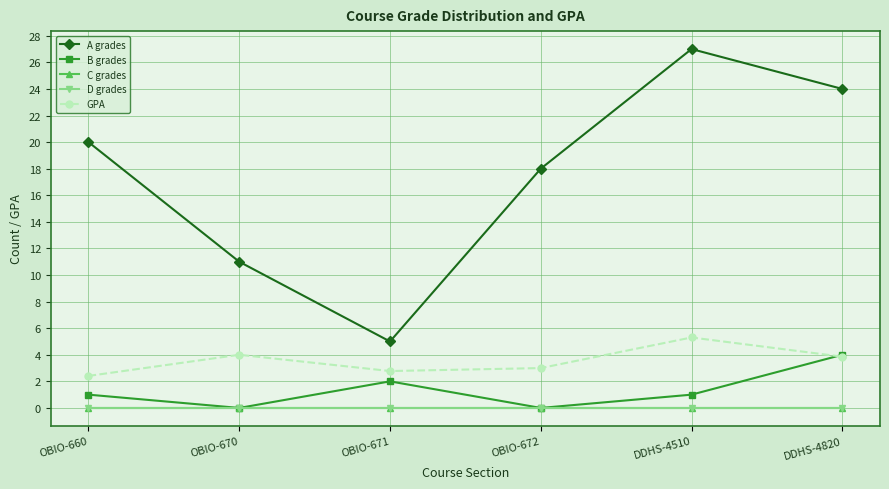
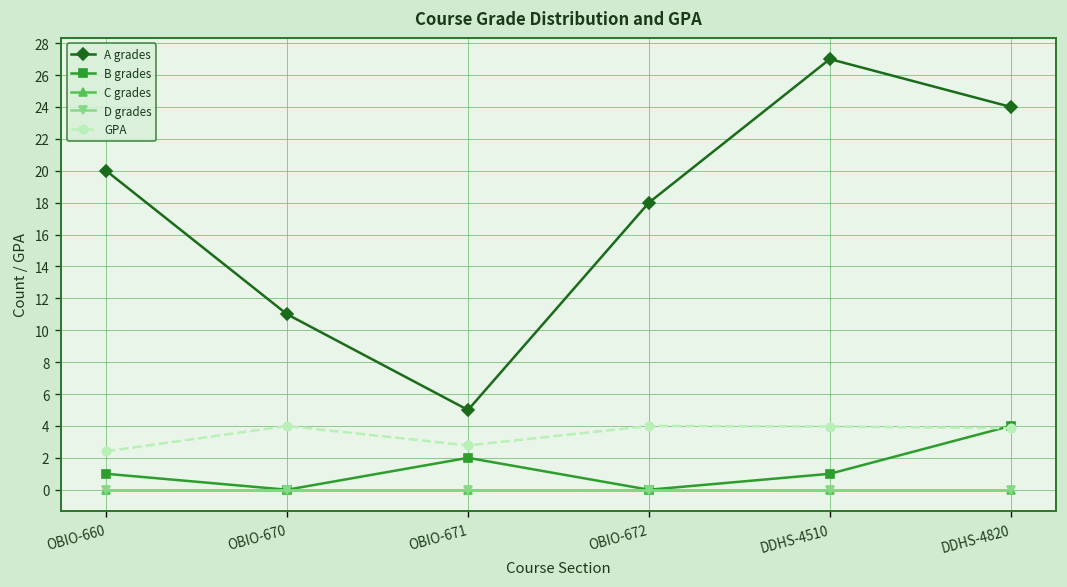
GPA, OBIO-672: 3 -> 4
GPA, DDHS-4510: 5.3 -> 4.0
